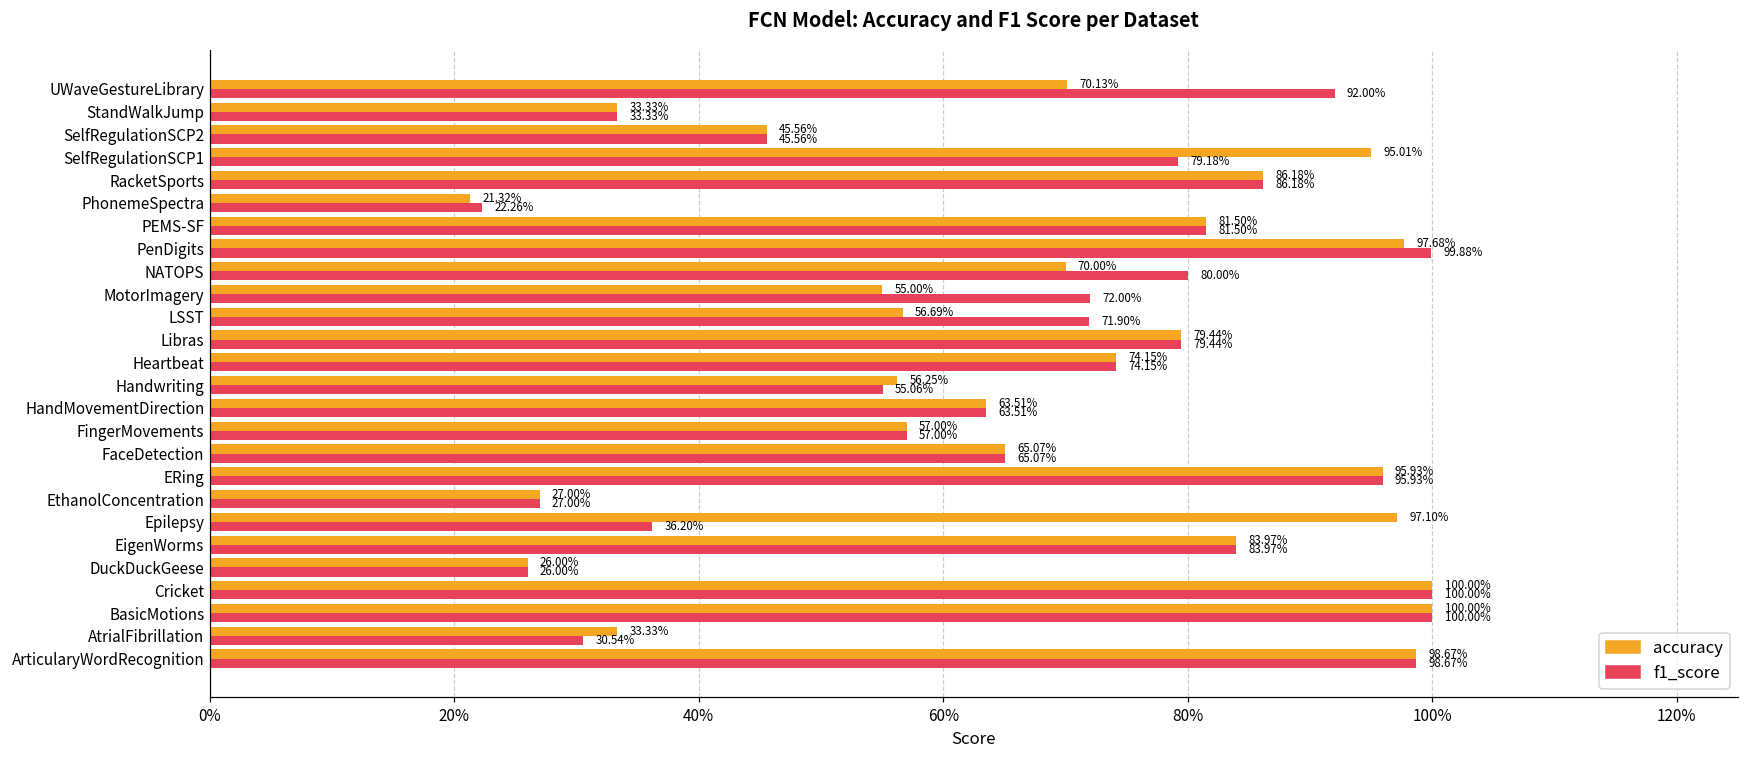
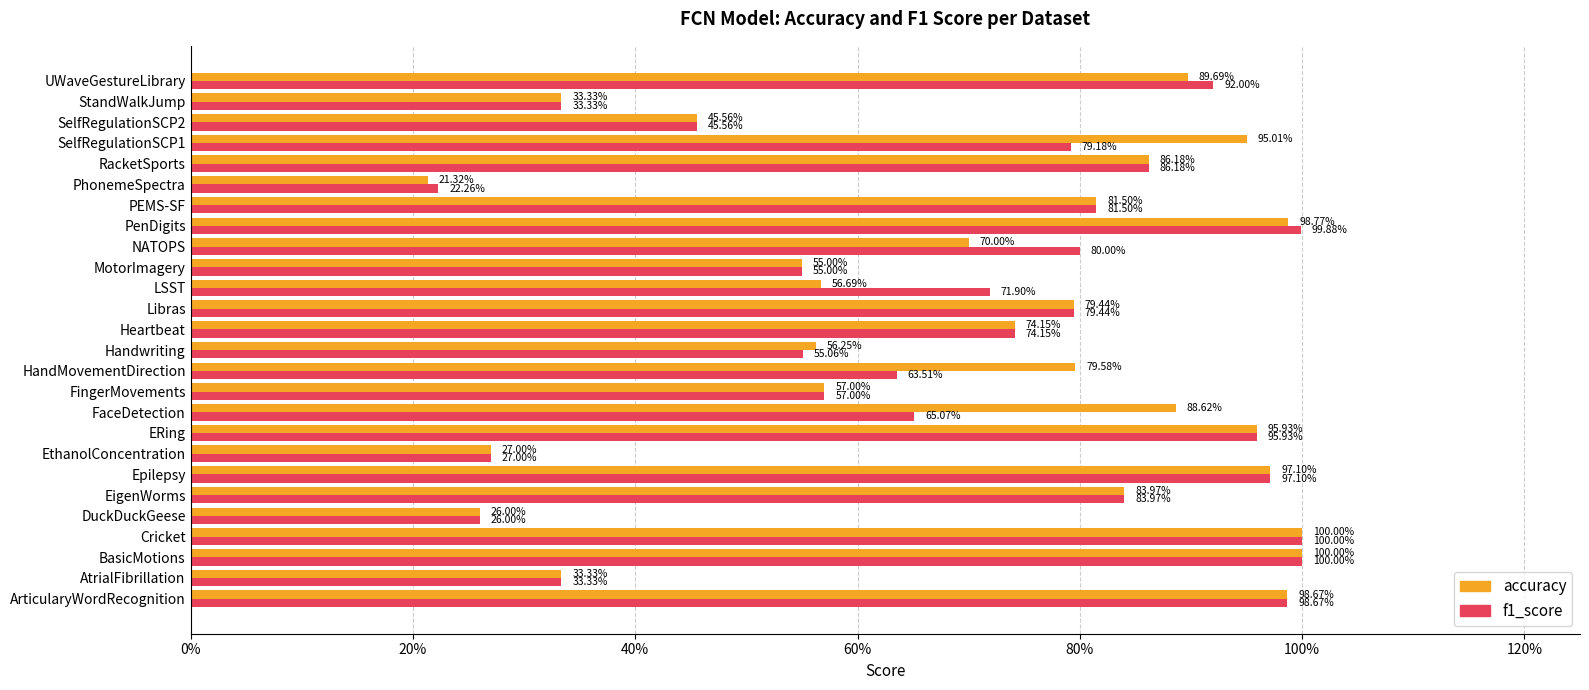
accuracy, UWaveGestureLibrary: 70.13% -> 89.69%
accuracy, PenDigits: 97.68% -> 98.77%
f1_score, MotorImagery: 72.00% -> 55.00%
accuracy, HandMovementDirection: 63.51% -> 79.58%
accuracy, FaceDetection: 65.07% -> 88.62%
f1_score, Epilepsy: 36.20% -> 97.10%
f1_score, AtrialFibrillation: 30.54% -> 33.33%
